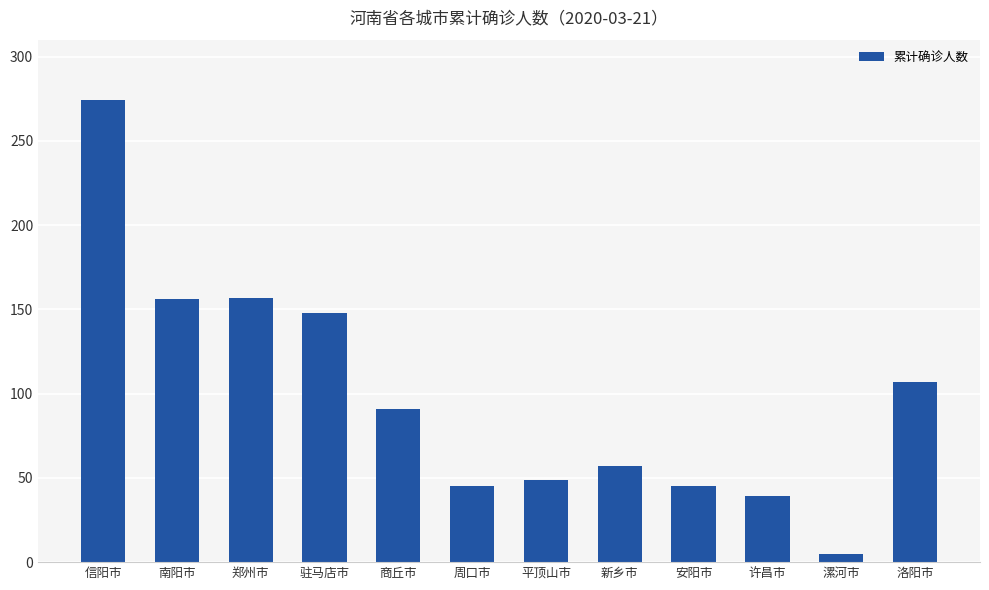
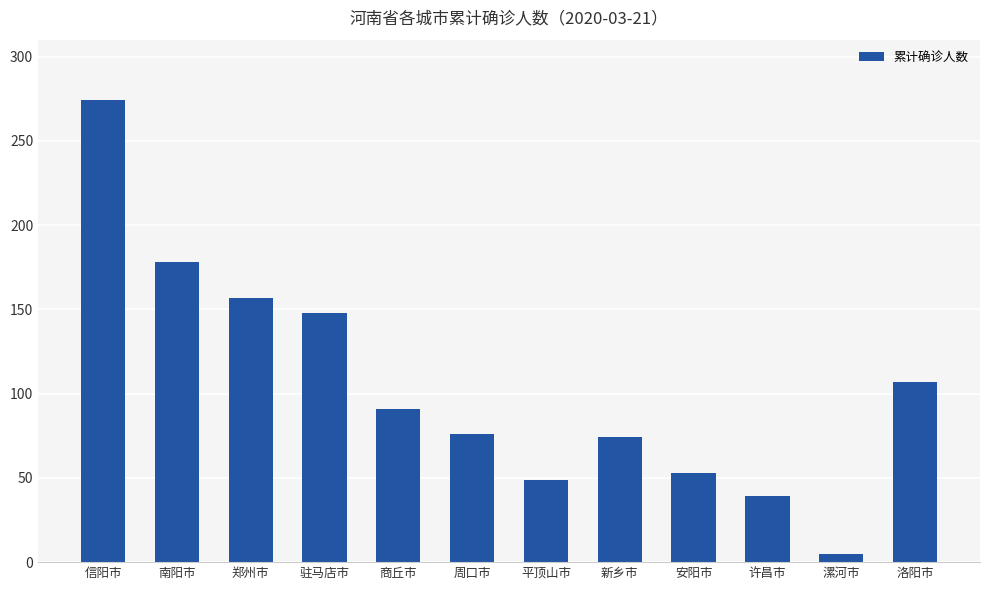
南阳市: 156 -> 178
周口市: 45 -> 76
新乡市: 57 -> 74
安阳市: 45 -> 53
